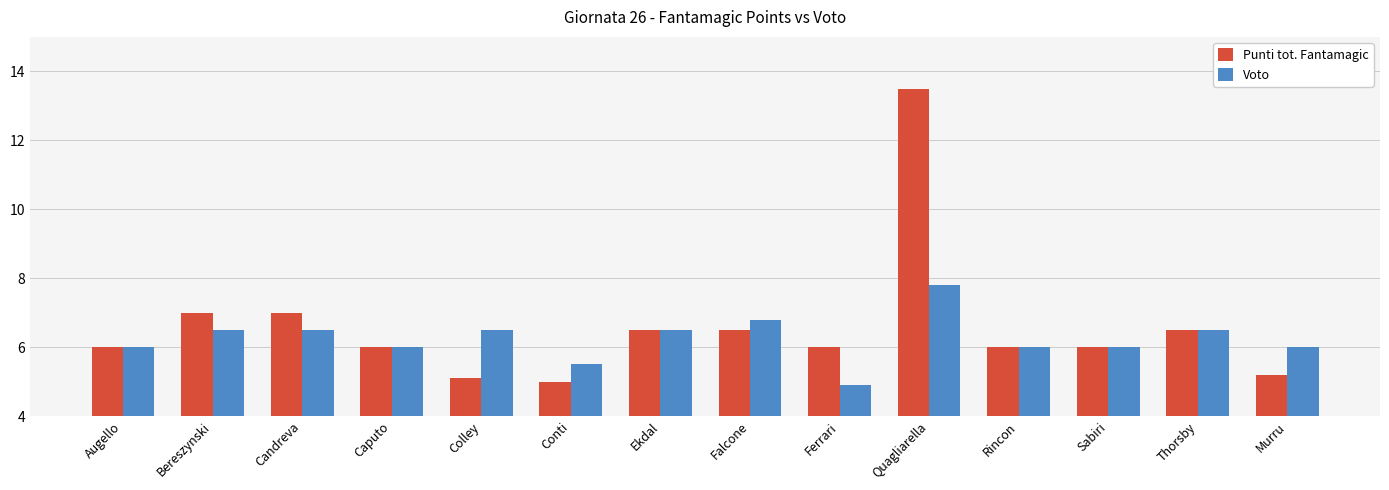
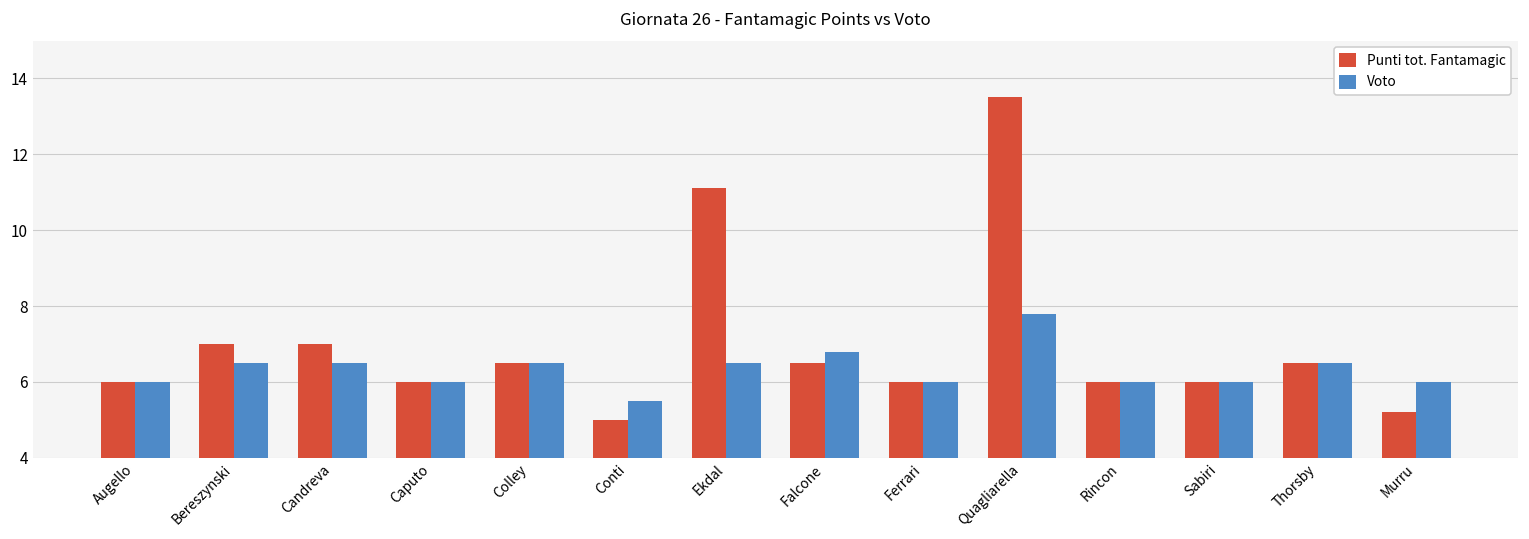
Punti tot. Fantamagic, Colley: 5.1 -> 6.5
Punti tot. Fantamagic, Ekdal: 6.5 -> 11.1
Voto, Ferrari: 4.9 -> 6.0
